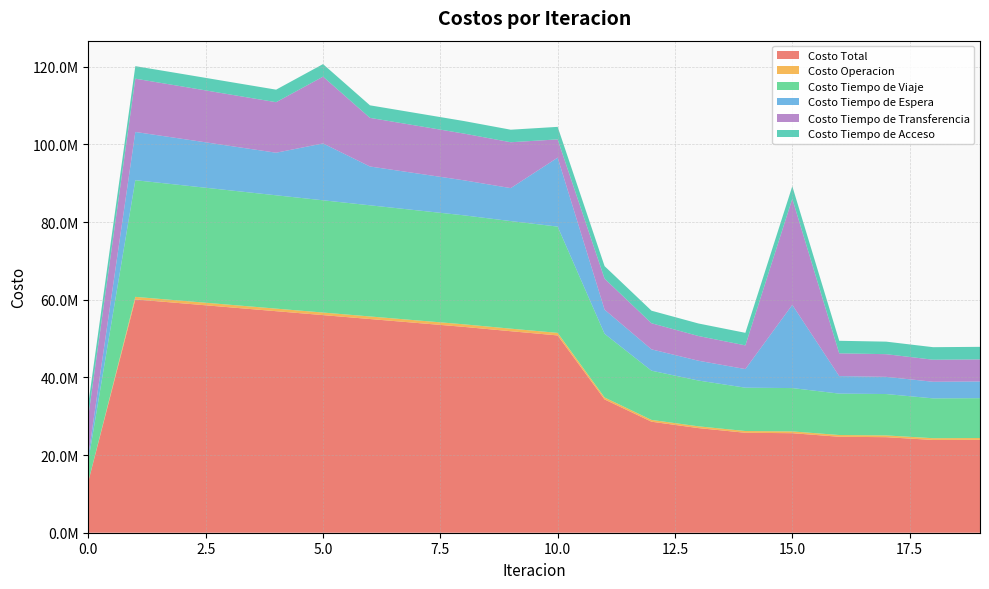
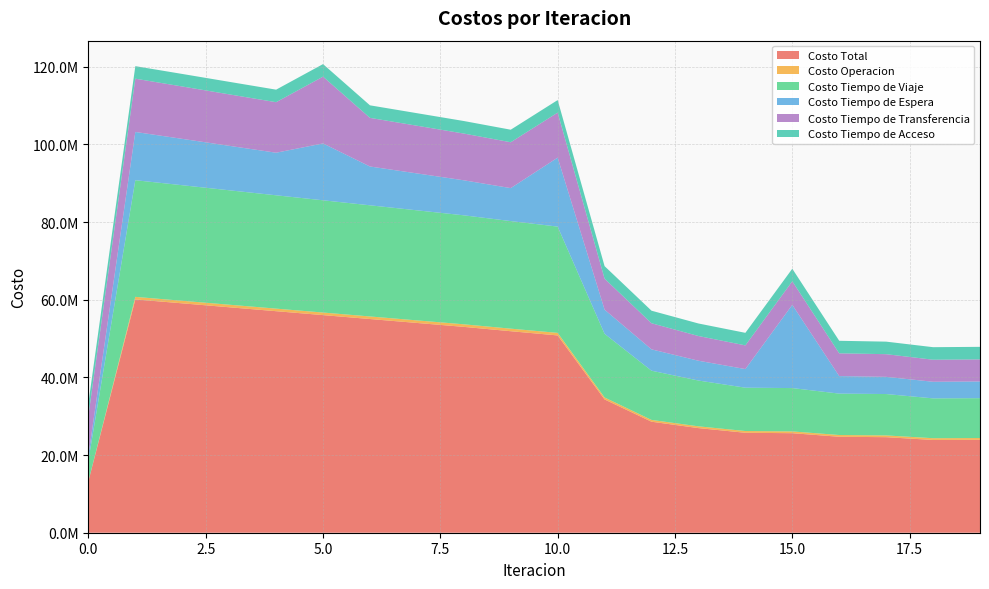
Costo Tiempo de Transferencia, 10.0: 5000000 -> 12000000
Costo Tiempo de Transferencia, 15.0: 27000000 -> 6000000
